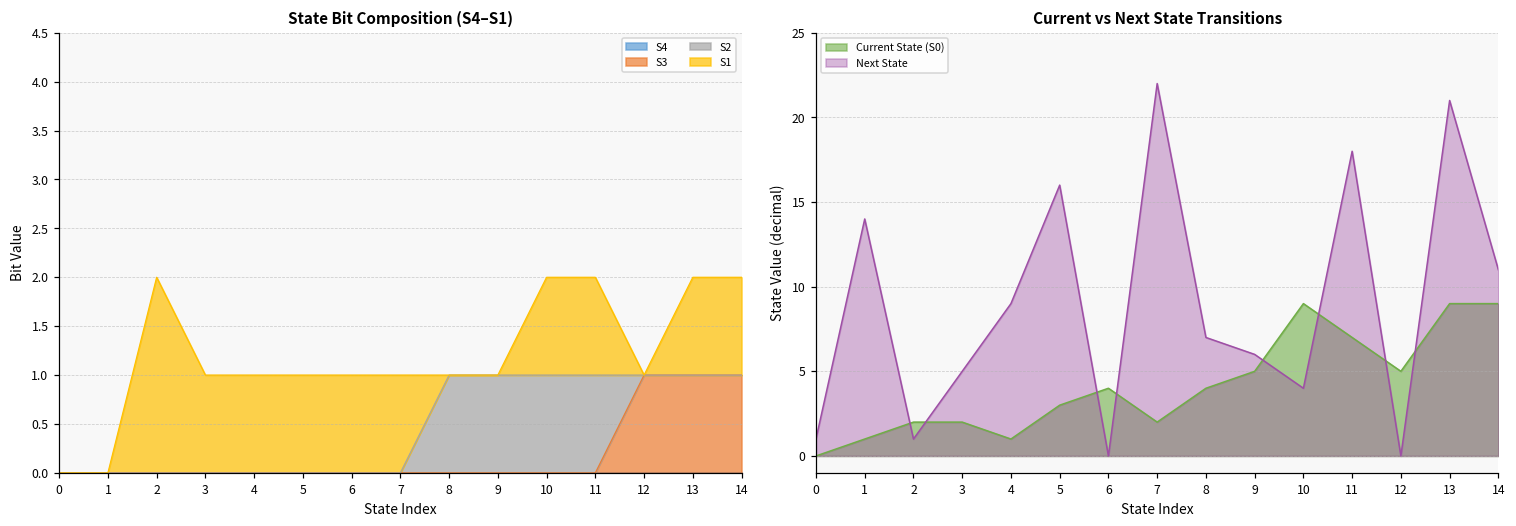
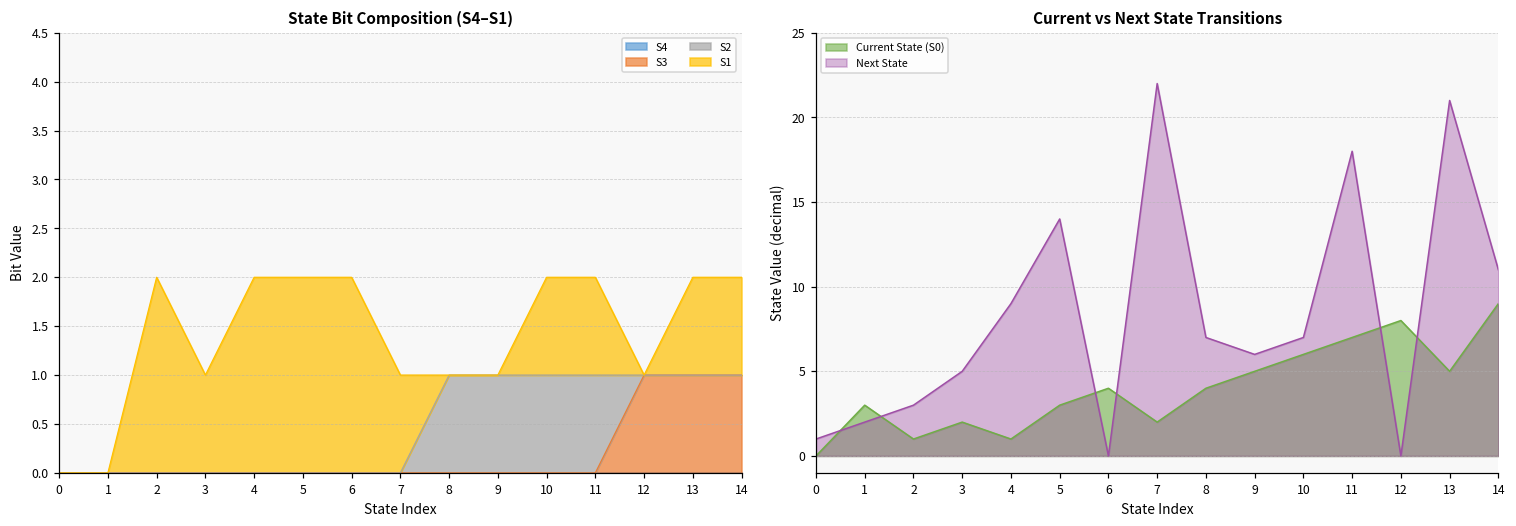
State Bit Composition (S4–S1), S1, 4: 1 -> 2
State Bit Composition (S4–S1), S1, 5: 1 -> 2
State Bit Composition (S4–S1), S1, 6: 1 -> 2
Current vs Next State Transitions, Current State (S0), 1: 1 -> 3
Current vs Next State Transitions, Next State, 1: 14 -> 2
Current vs Next State Transitions, Current State (S0), 2: 2 -> 1
Current vs Next State Transitions, Next State, 2: 1 -> 3
Current vs Next State Transitions, Next State, 5: 16 -> 14
Current vs Next State Transitions, Current State (S0), 10: 9 -> 6
Current vs Next State Transitions, Next State, 10: 4 -> 7
Current vs Next State Transitions, Current State (S0), 12: 5 -> 8
Current vs Next State Transitions, Current State (S0), 13: 9 -> 5
